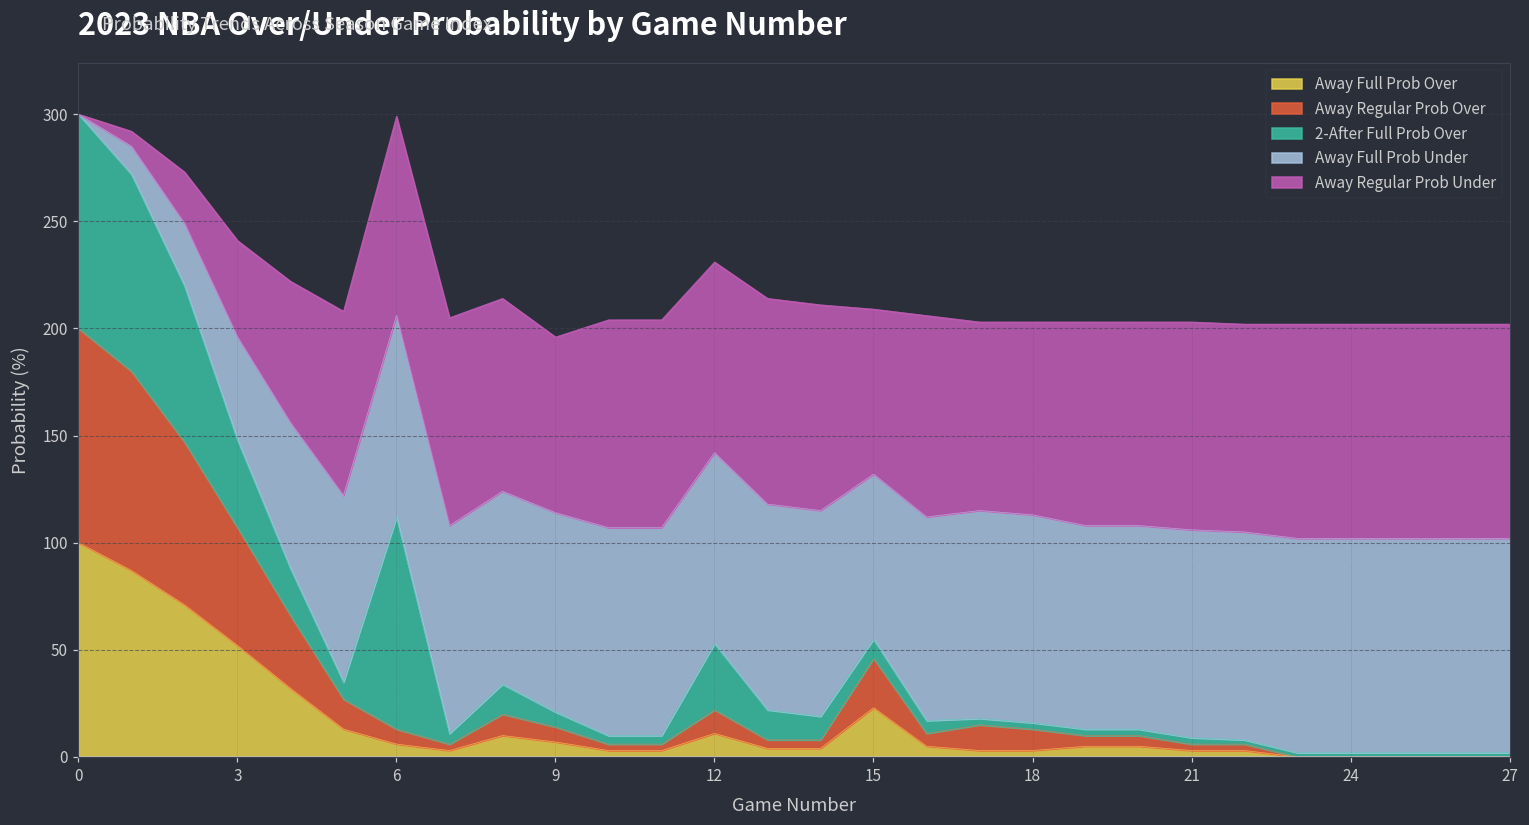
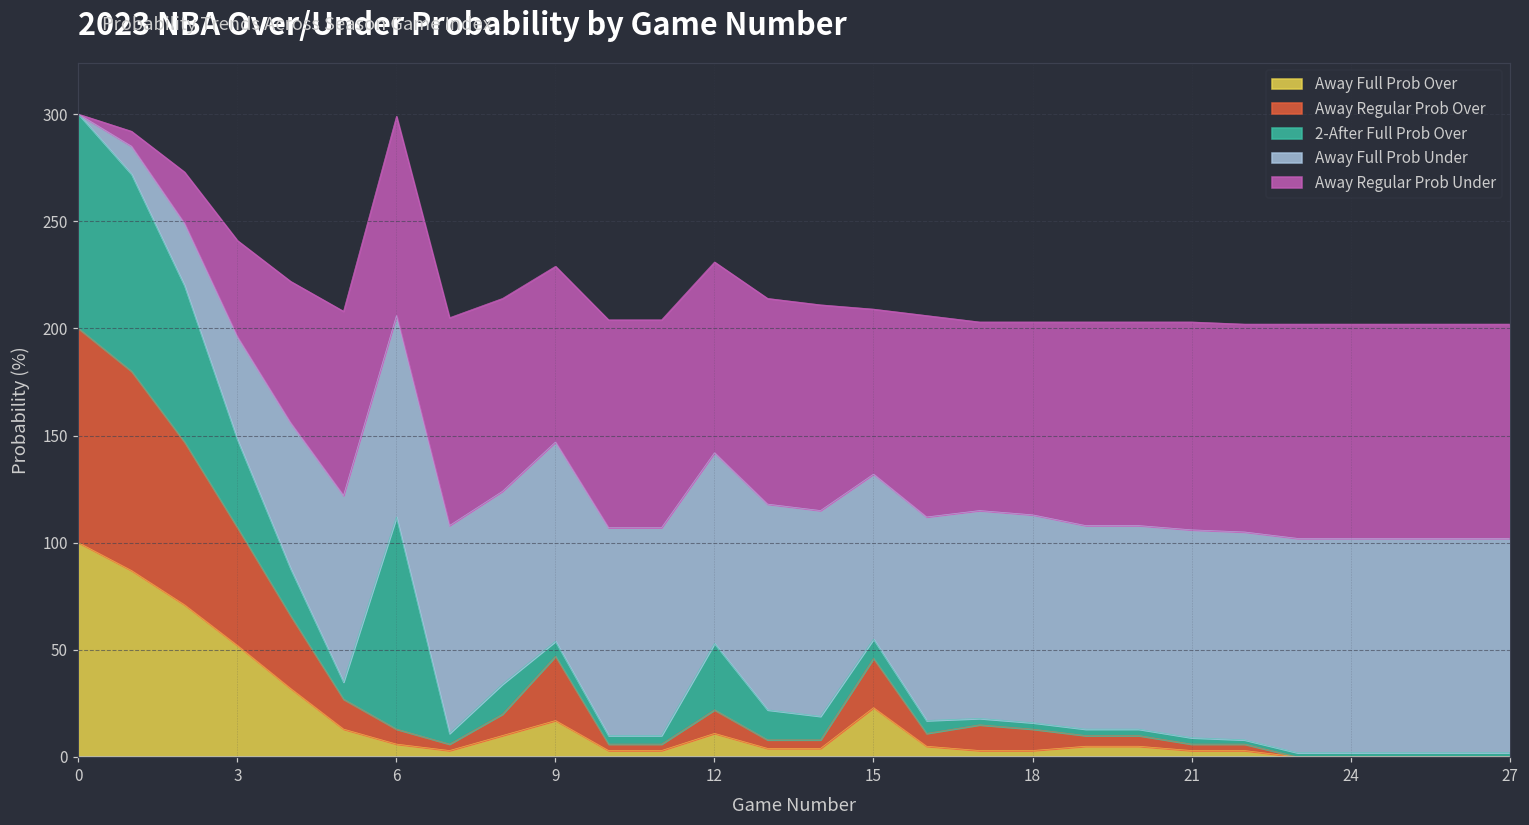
Away Full Prob Over, 9: 7 -> 17
Away Regular Prob Over, 9: 7 -> 30
